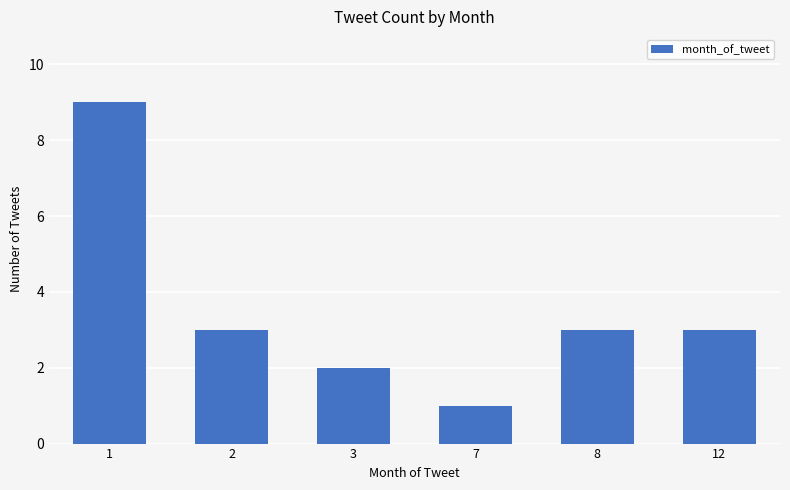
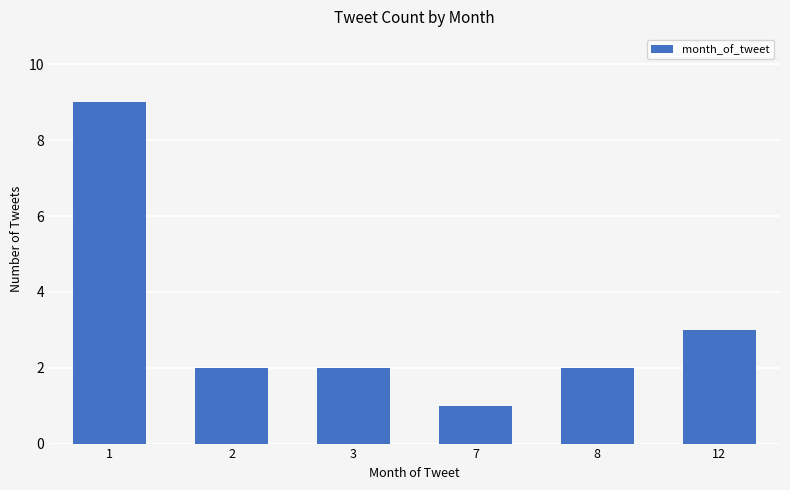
2: 3 -> 2
8: 3 -> 2
